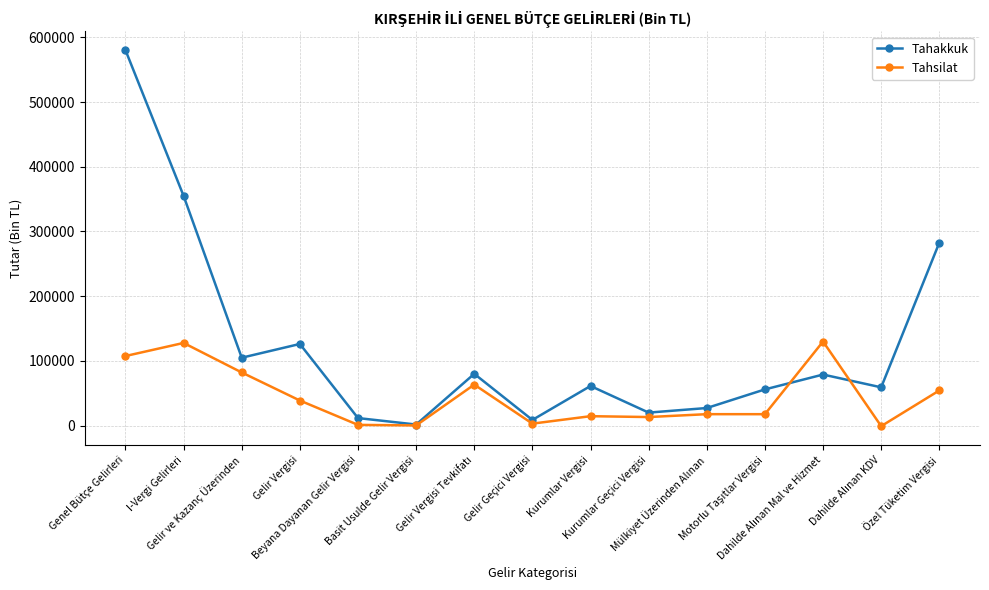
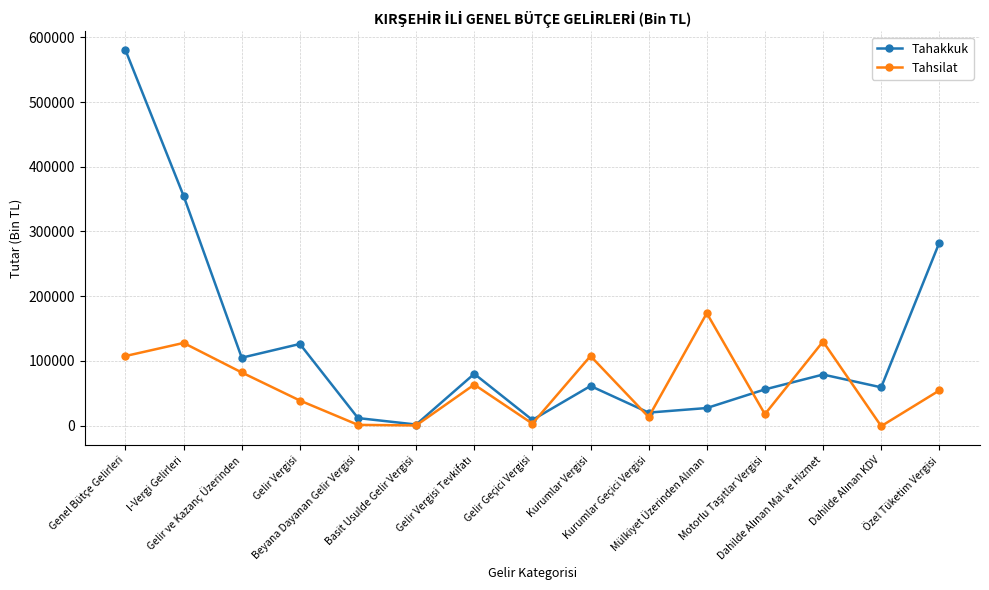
Tahsilat, Kurumlar Vergisi: 10000 -> 110000
Tahsilat, Mülkiyet Üzerinden Alınan: 20000 -> 170000
